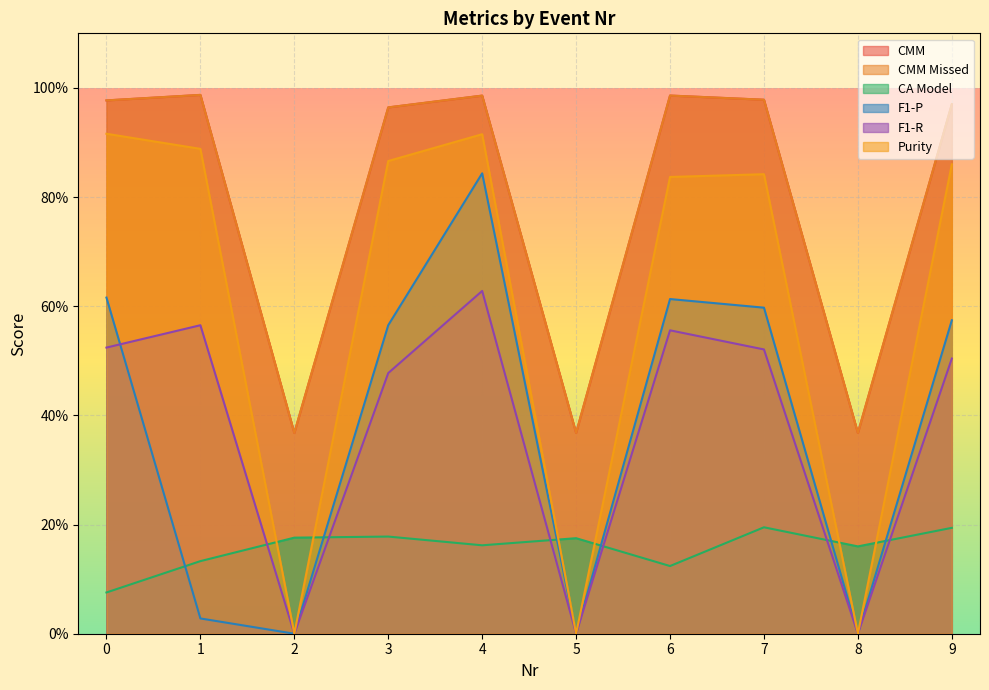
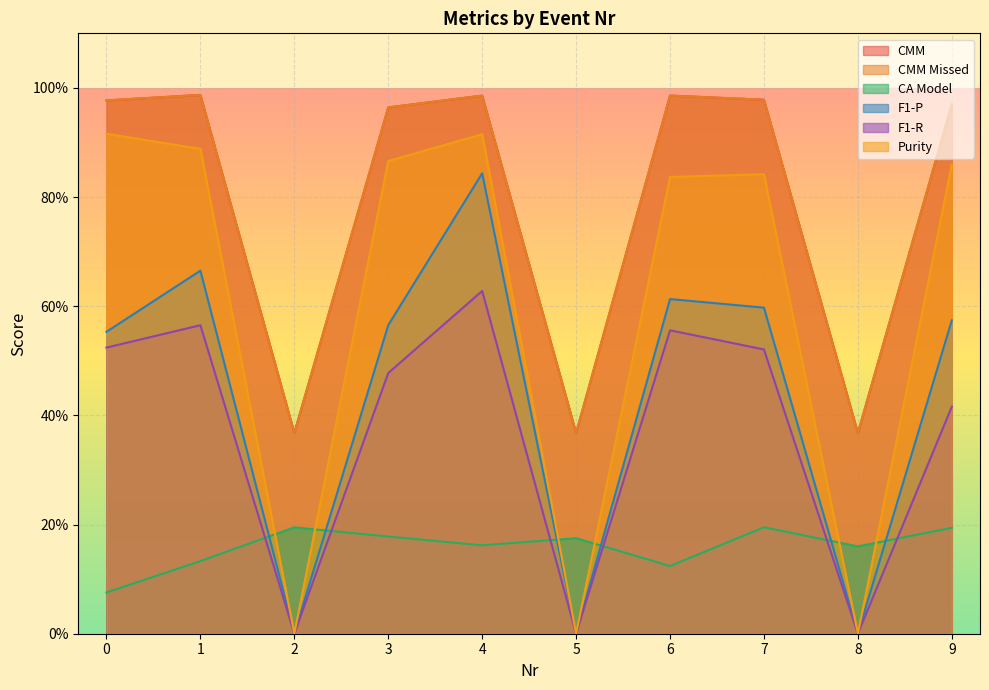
F1-P, 0: 62% -> 55%
F1-P, 1: 3% -> 67%
CA Model, 2: 18% -> 19%
F1-R, 9: 50% -> 42%
